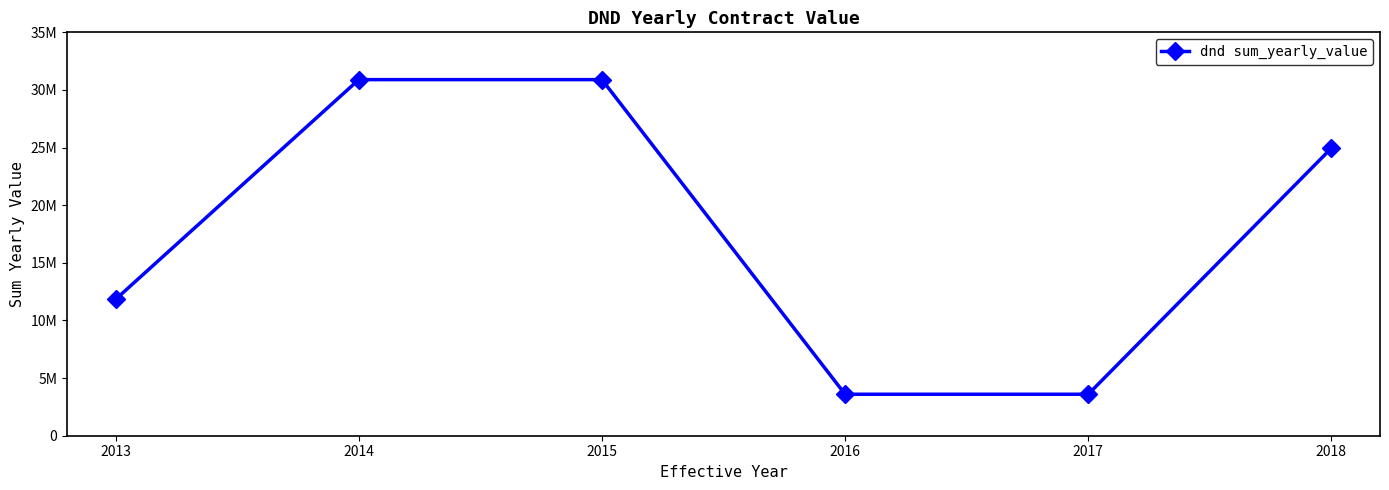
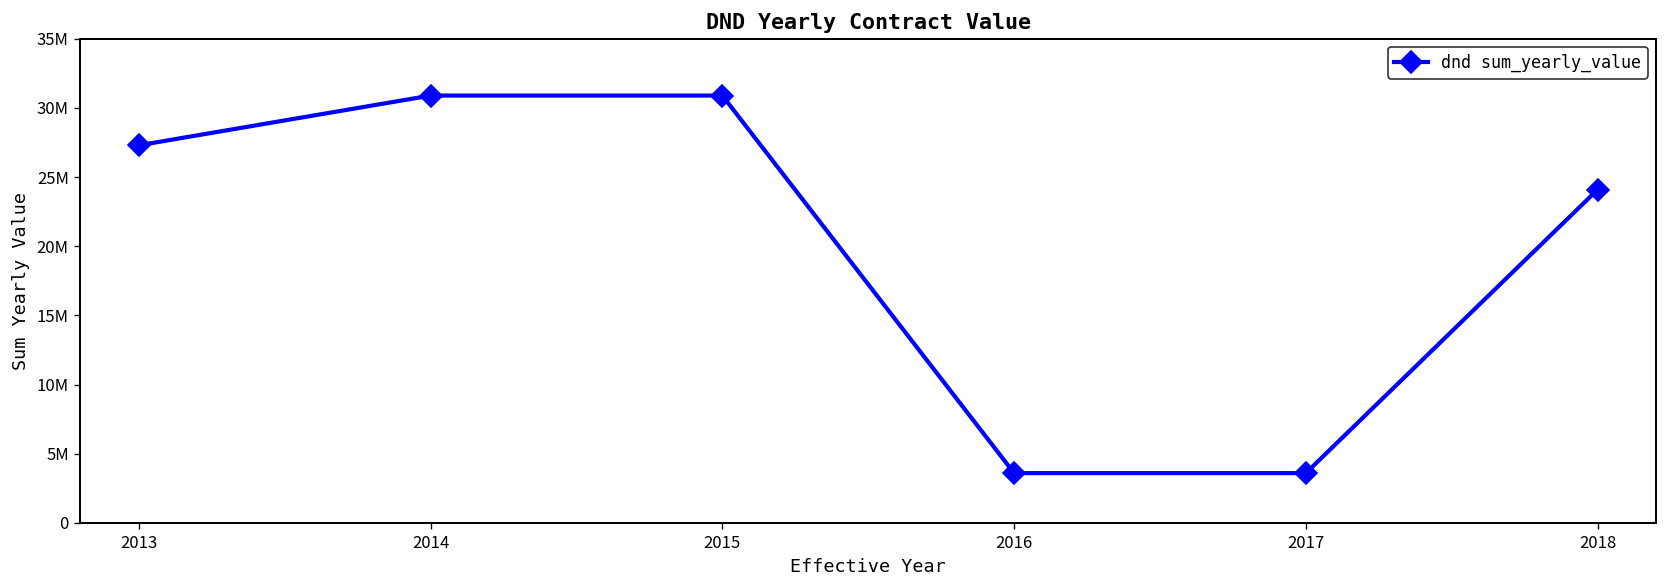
2013: 11800000 -> 27300000
2018: 24900000 -> 24100000
